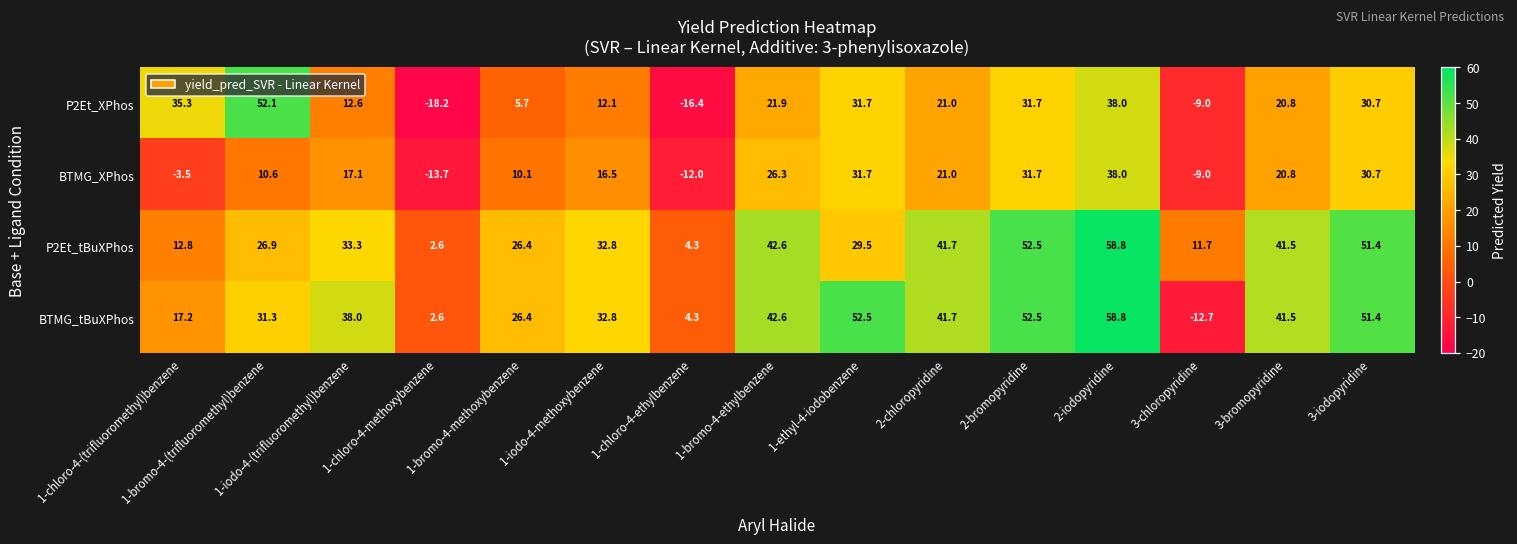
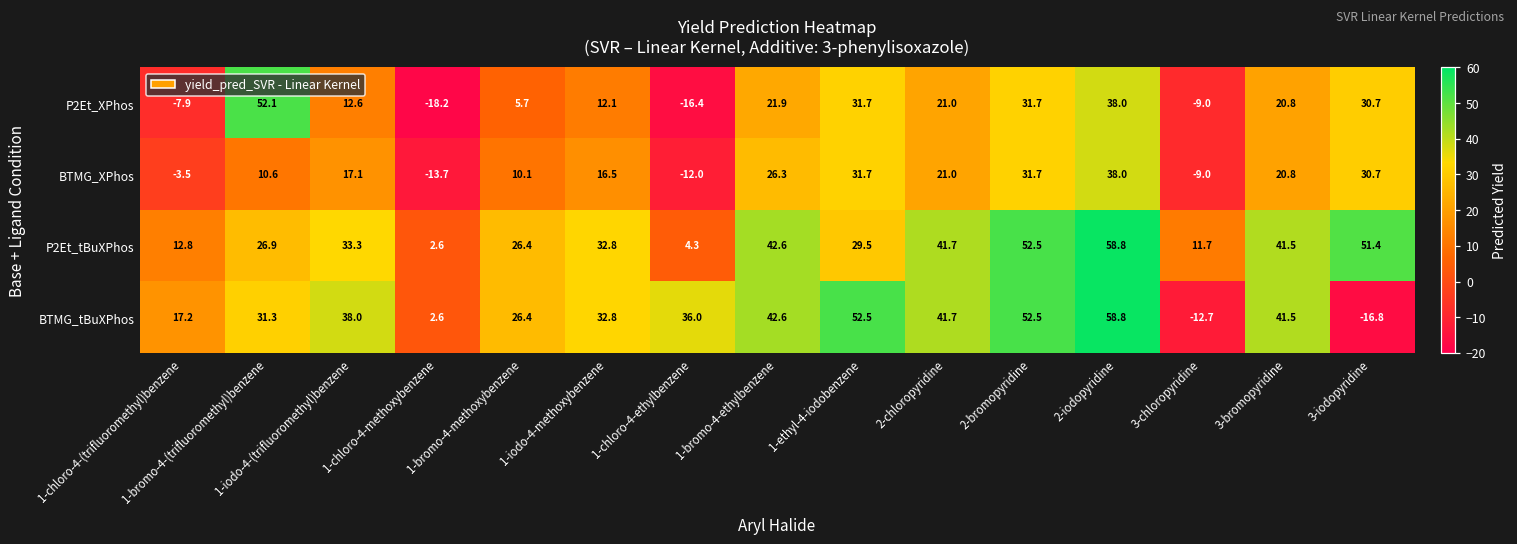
P2Et_XPhos, 1-chloro-4-(trifluoromethyl)benzene: 35.3 -> -7.9
BTMG_tBuXPhos, 1-chloro-4-ethylbenzene: 4.3 -> 36.0
BTMG_tBuXPhos, 3-iodopyridine: 51.4 -> -16.8
